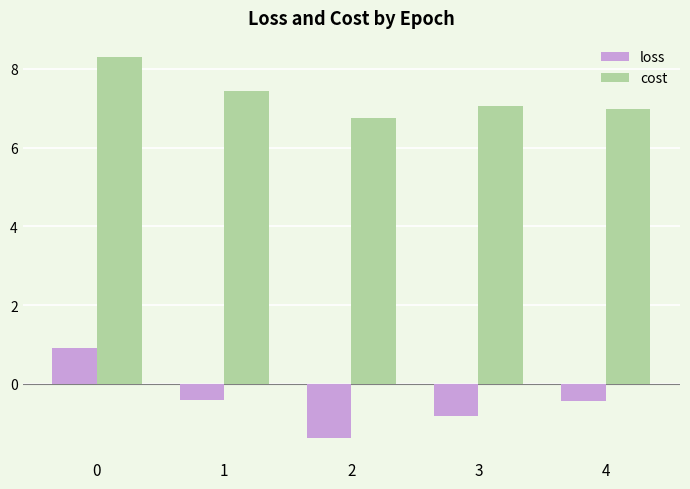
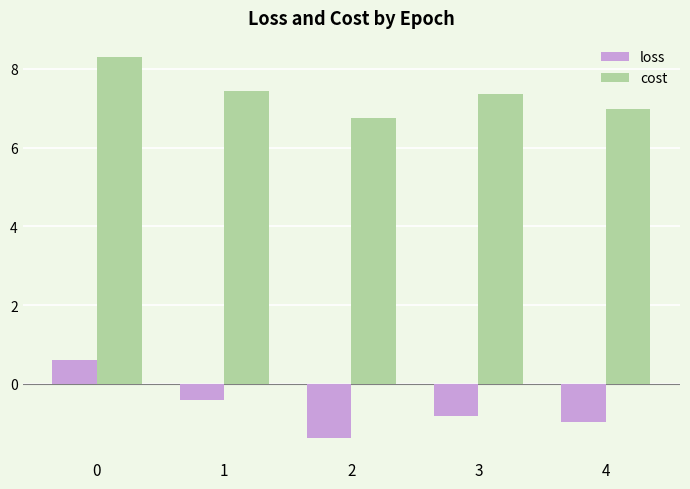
loss, 0: 0.9 -> 0.6
cost, 3: 7.0 -> 7.4
loss, 4: -0.4 -> -1.0
